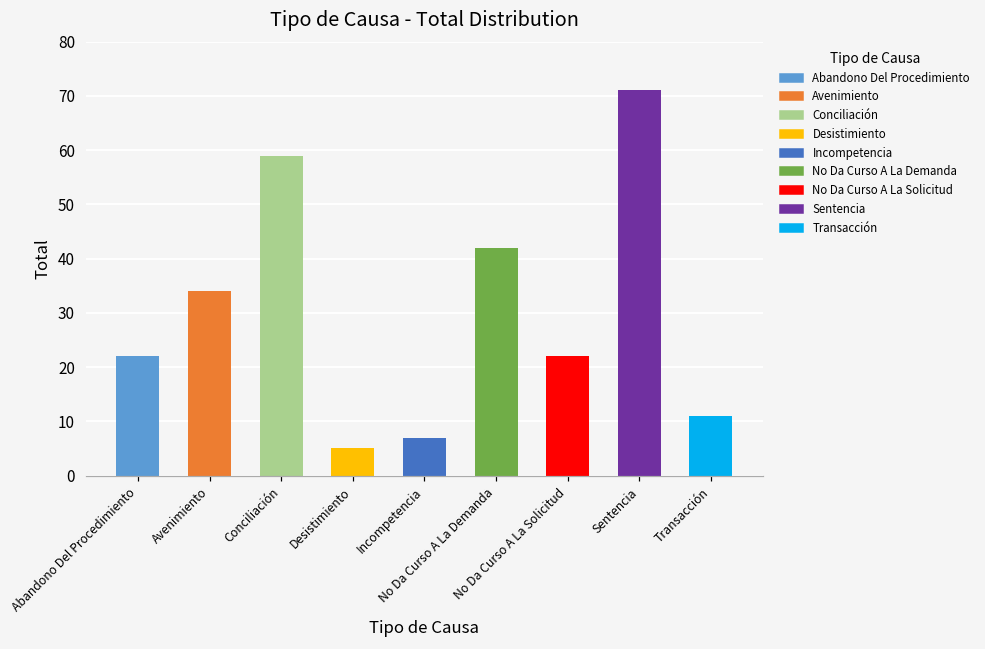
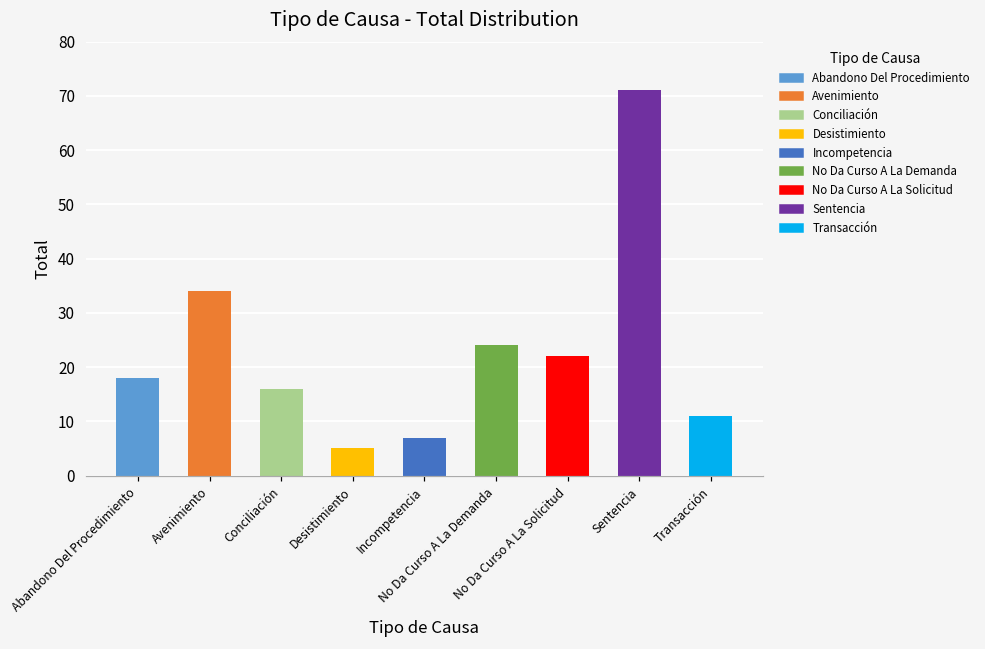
Abandono Del Procedimiento: 22 -> 18
Conciliación: 59 -> 16
No Da Curso A La Demanda: 42 -> 24
